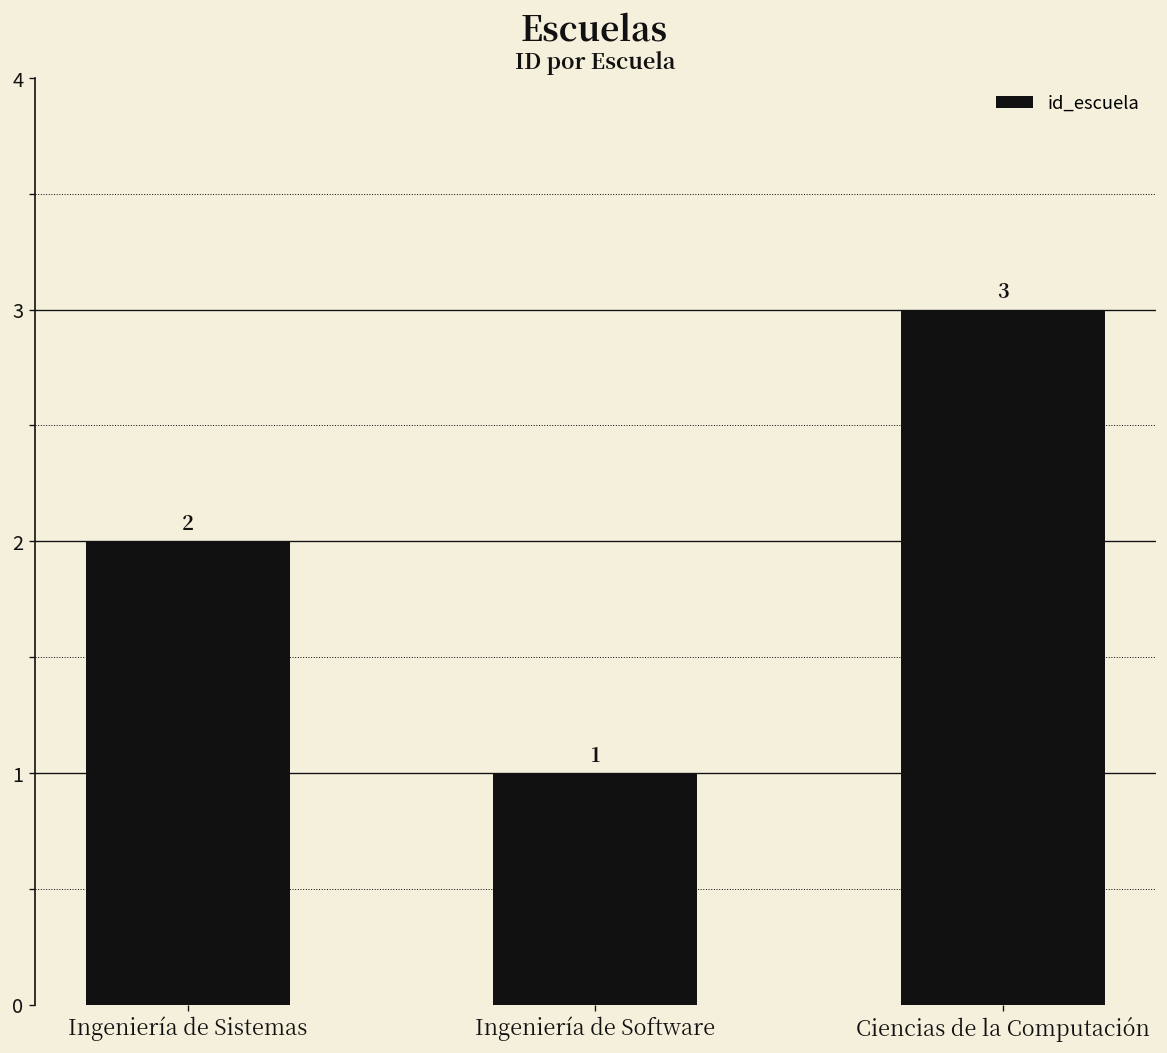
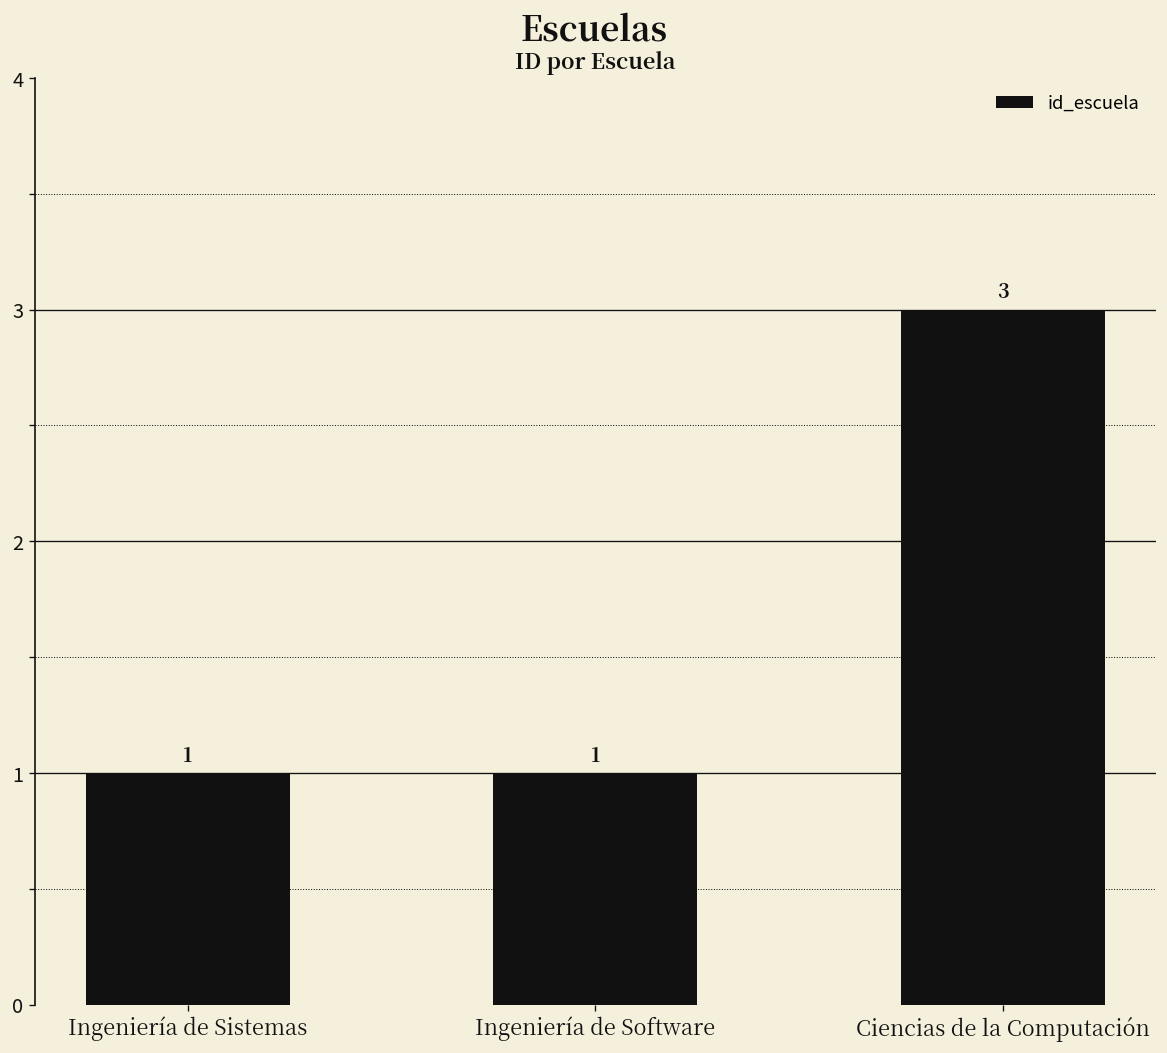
Ingeniería de Sistemas: 2 -> 1
